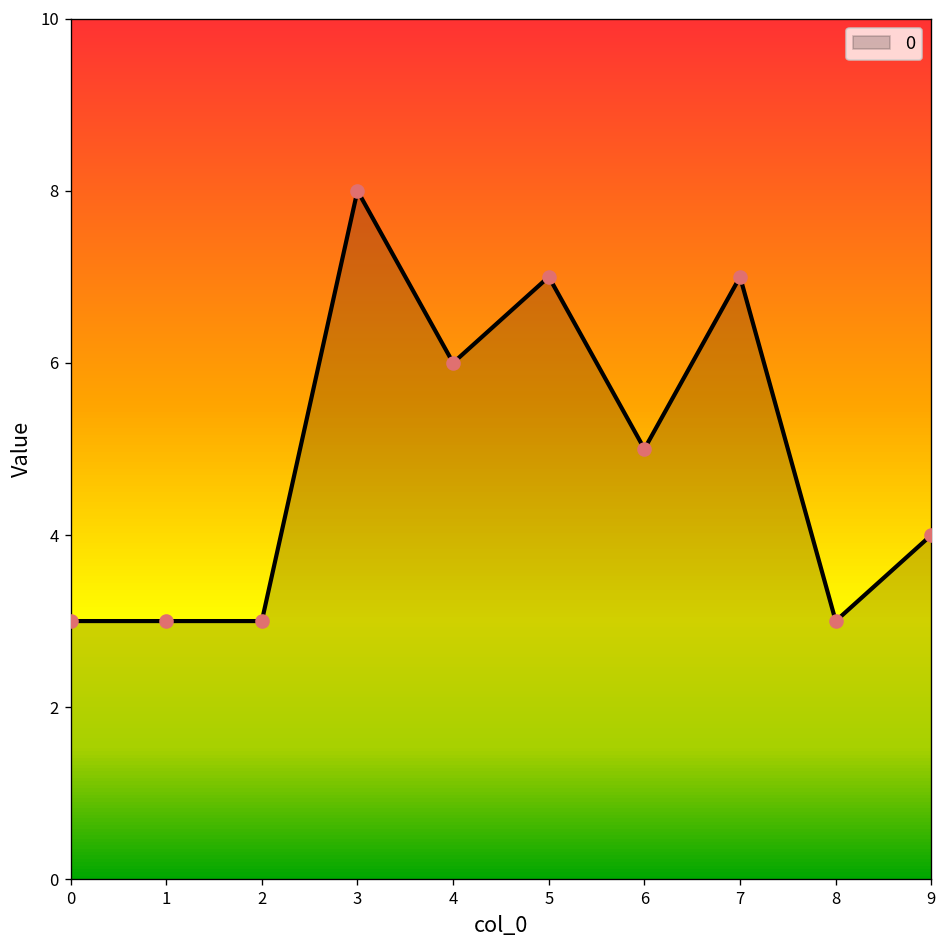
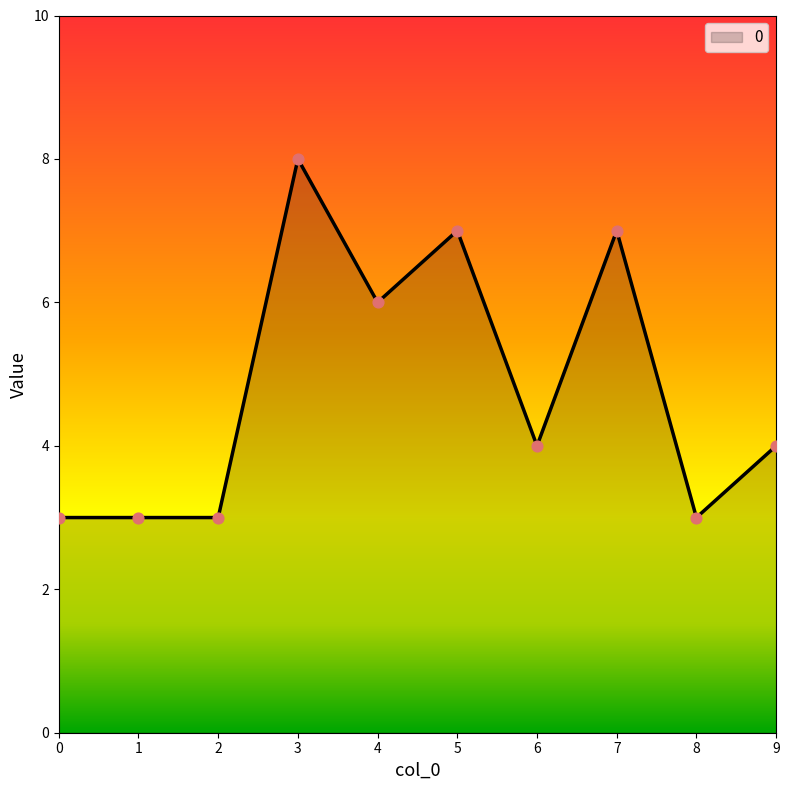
6: 5 -> 4
